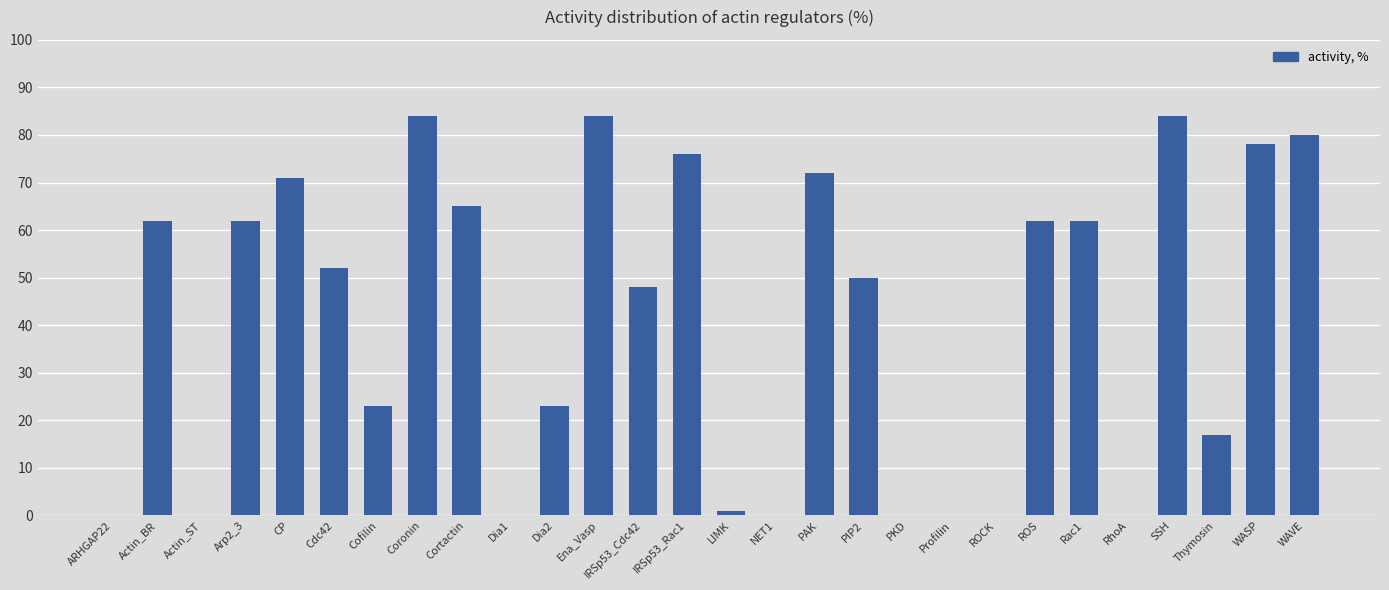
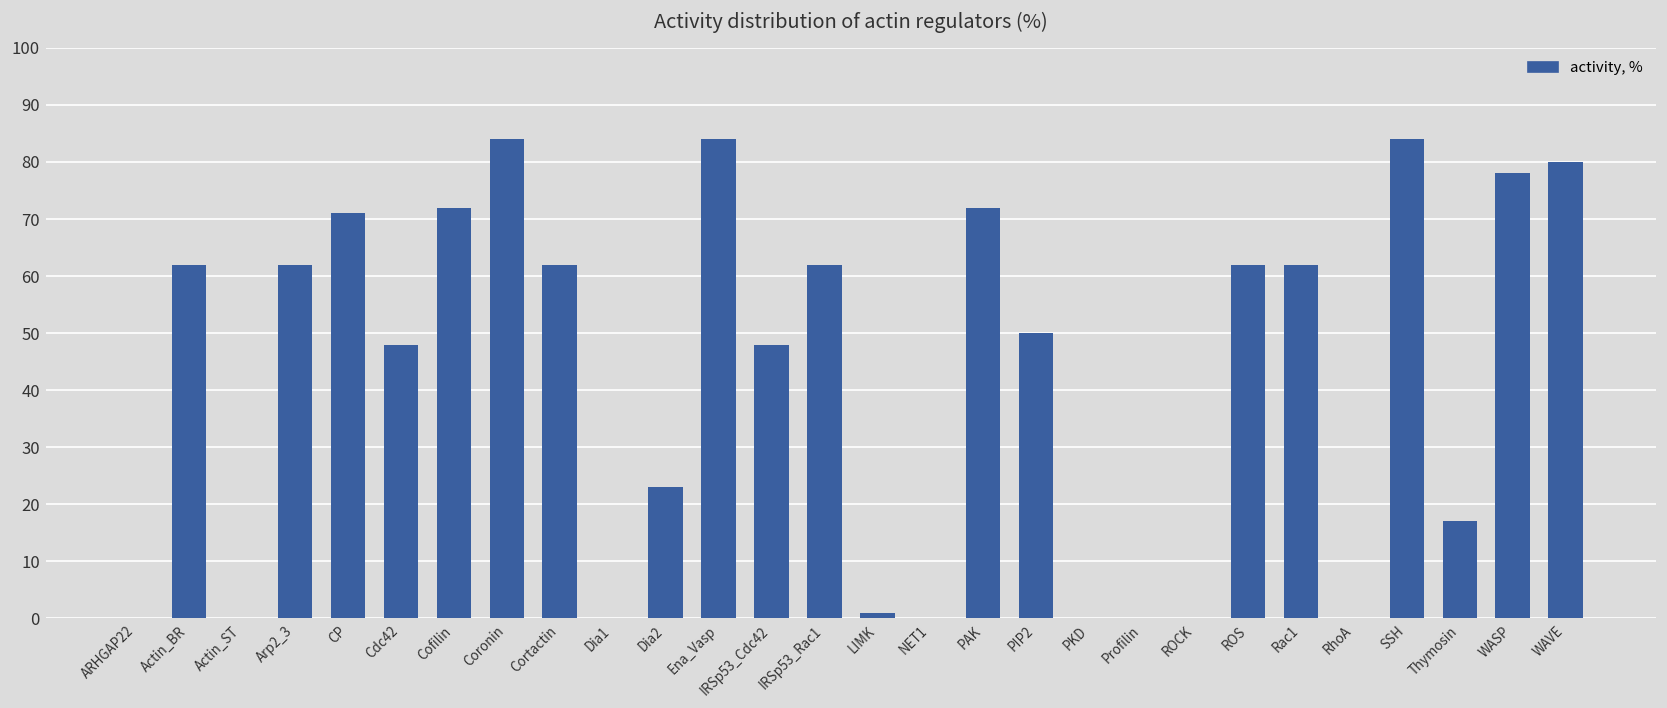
Cdc42: 52 -> 48
Cofilin: 23 -> 72
Cortactin: 65 -> 62
IRSp53_Rac1: 76 -> 62
